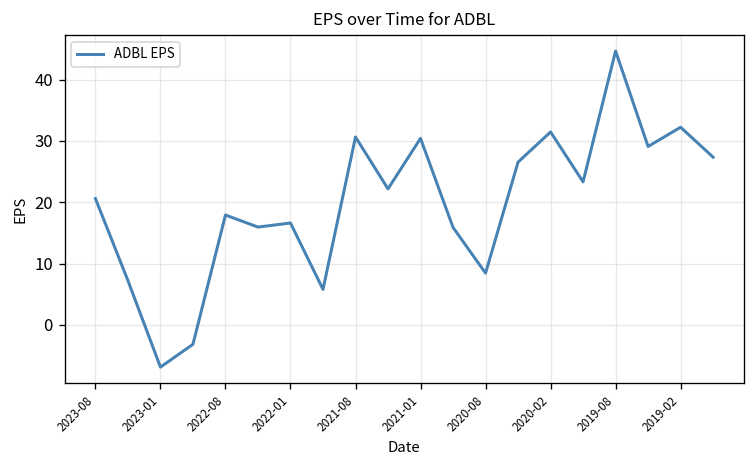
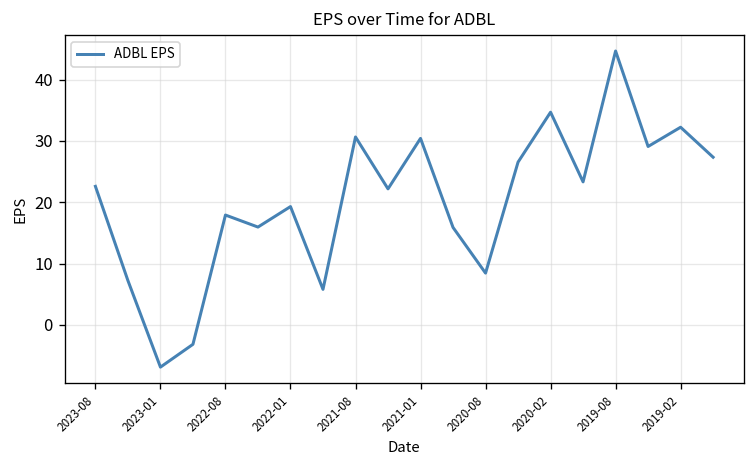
2023-08: 21 -> 23
2022-01: 17 -> 19
2020-02: 31 -> 35
